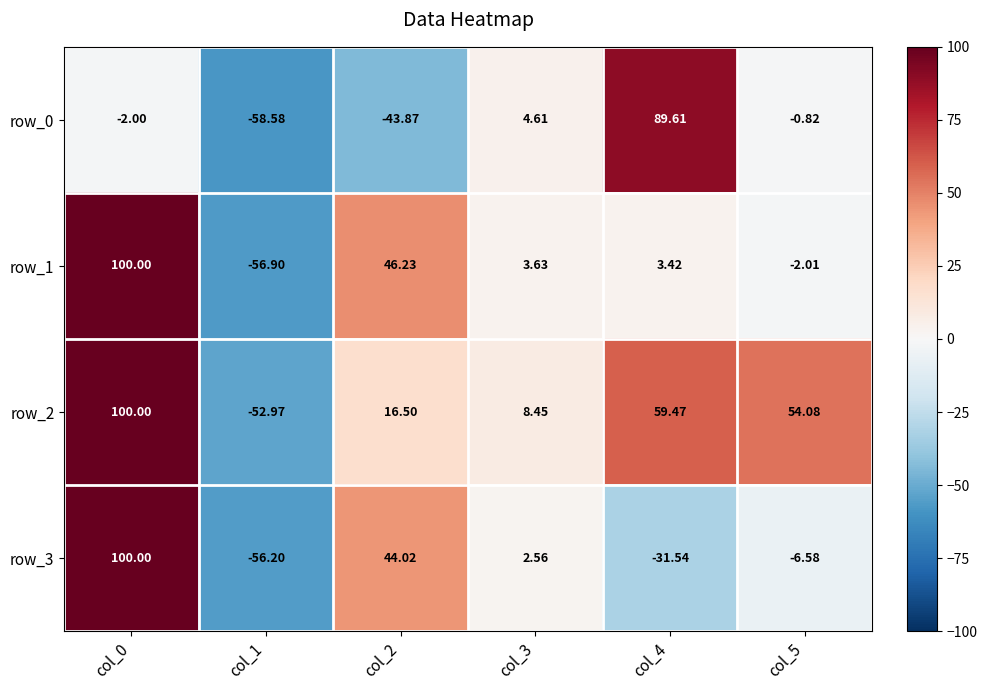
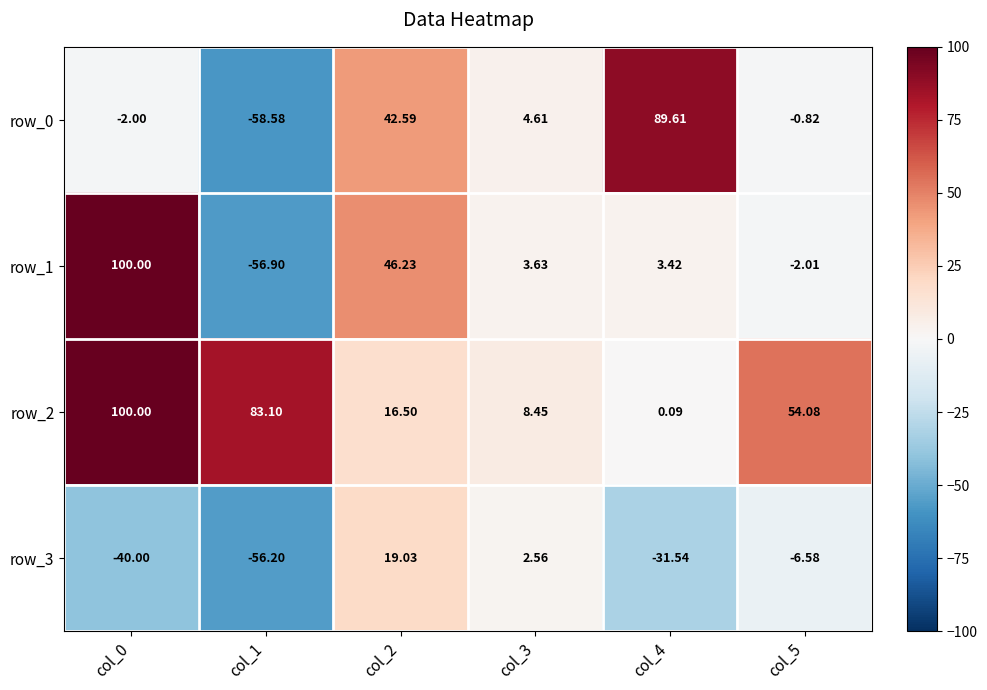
row_0, col_2: -43.87 -> 42.59
row_2, col_1: -52.97 -> 83.10
row_2, col_4: 59.47 -> 0.09
row_3, col_0: 100.00 -> -40.00
row_3, col_2: 44.02 -> 19.03
